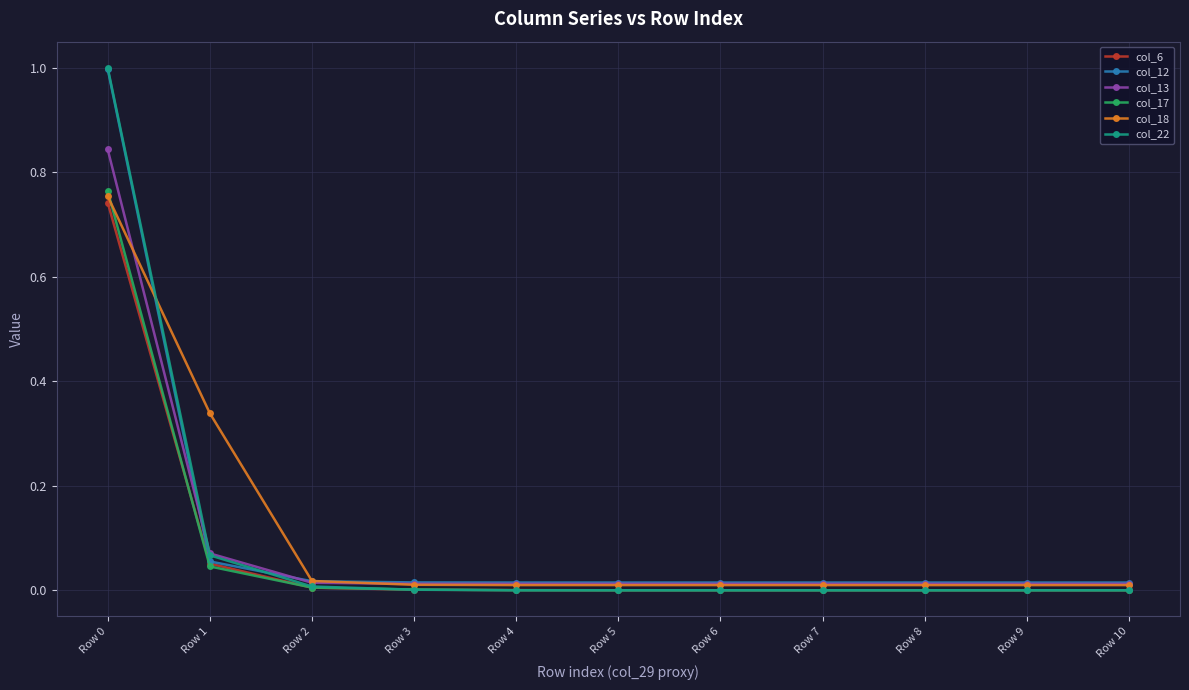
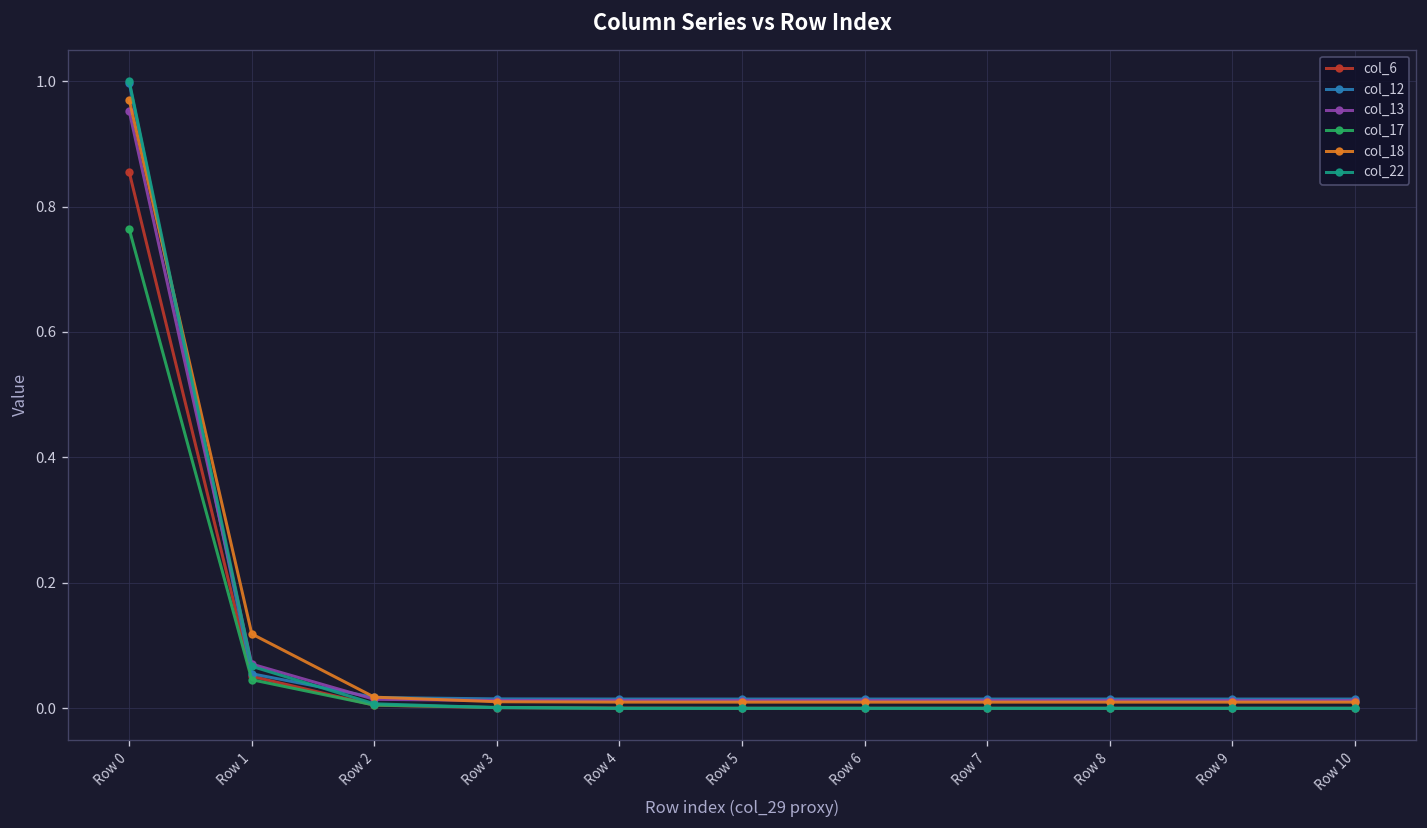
col_6, Row 0: 0.74 -> 0.85
col_13, Row 0: 0.84 -> 0.95
col_18, Row 0: 0.75 -> 0.97
col_18, Row 1: 0.34 -> 0.12
